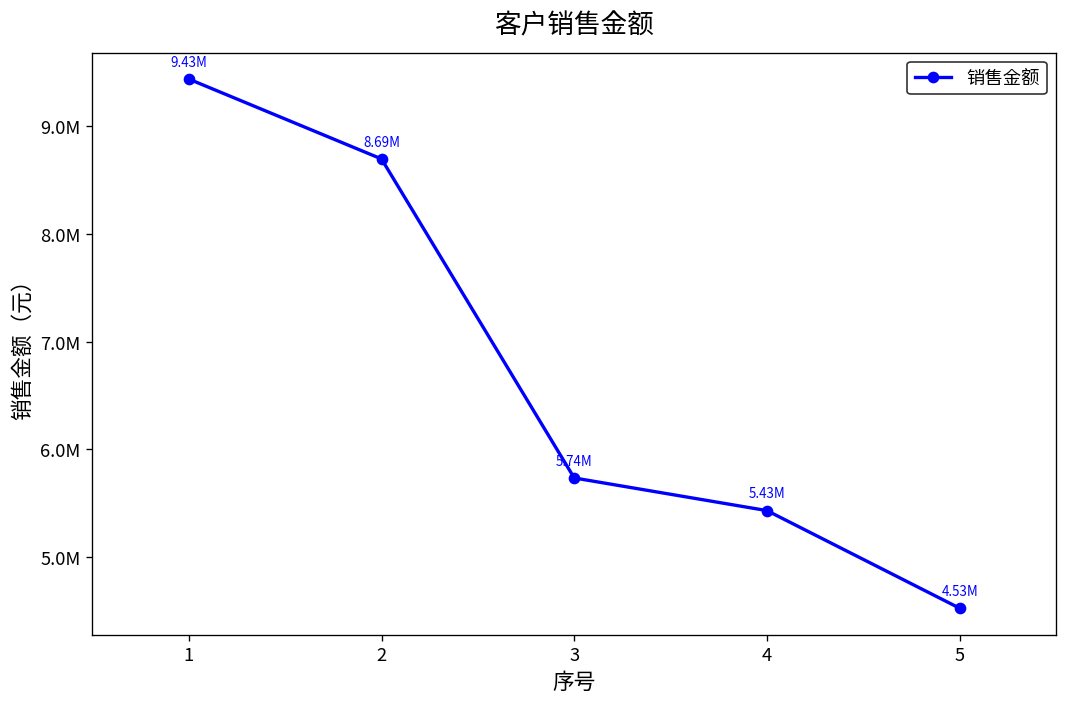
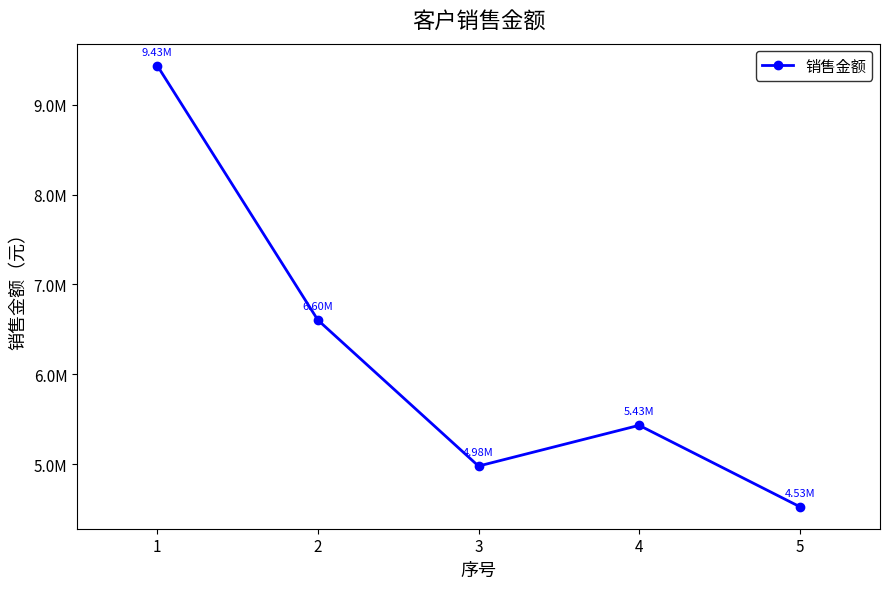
2: 8.69M -> 6.60M
3: 5.74M -> 4.98M
